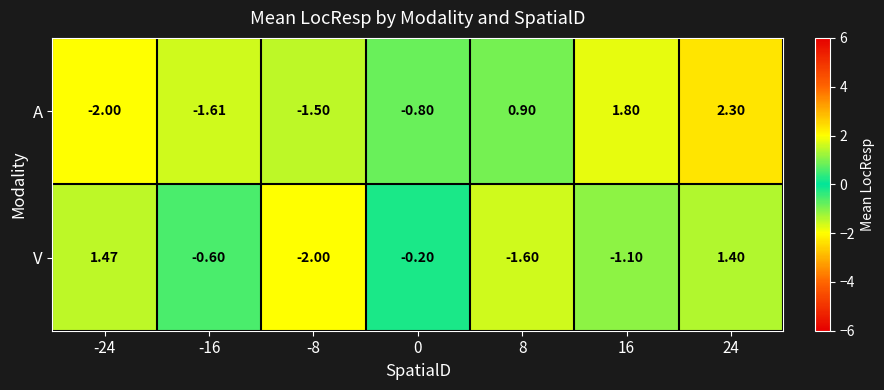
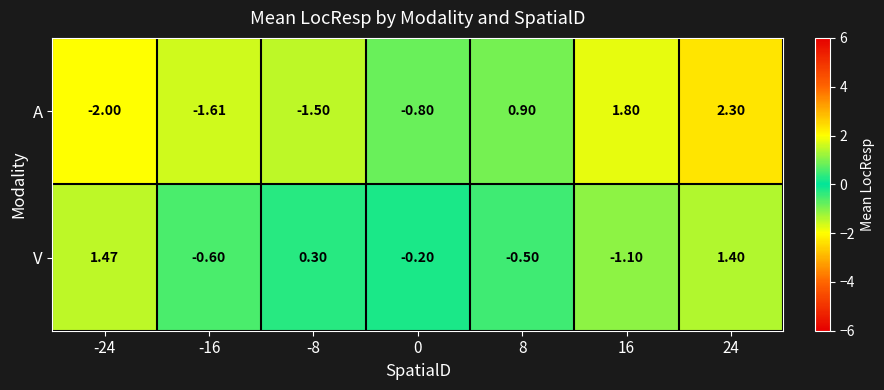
V, -8: -2.00 -> 0.30
V, 8: -1.60 -> -0.50
